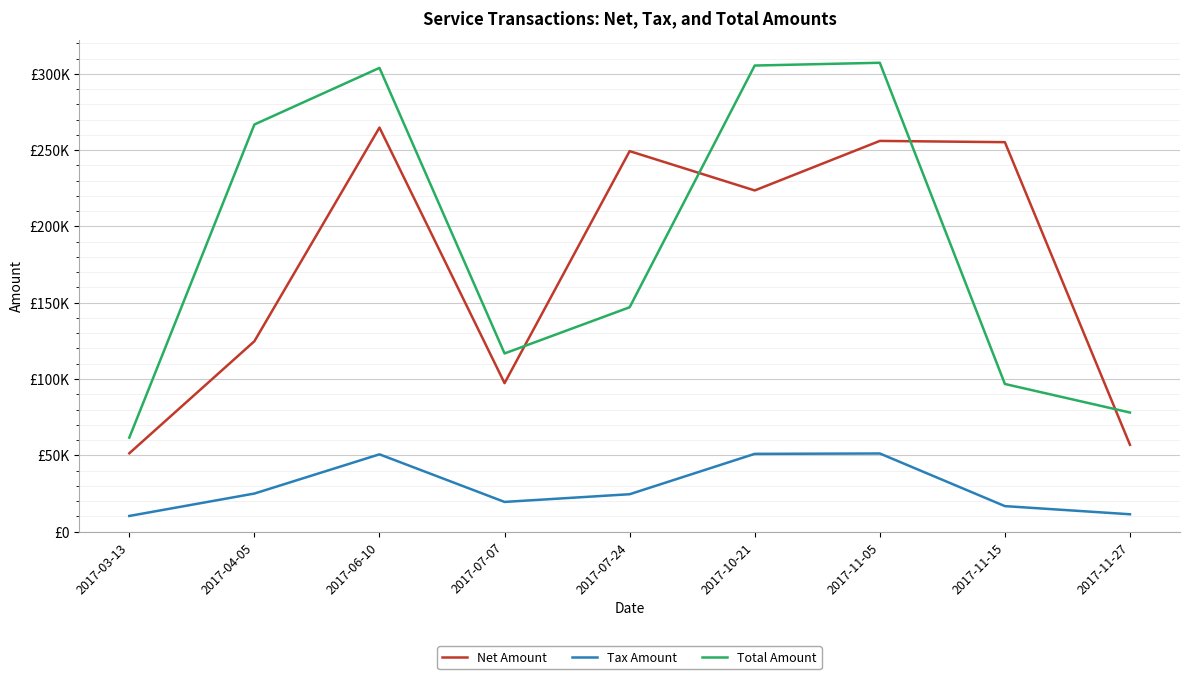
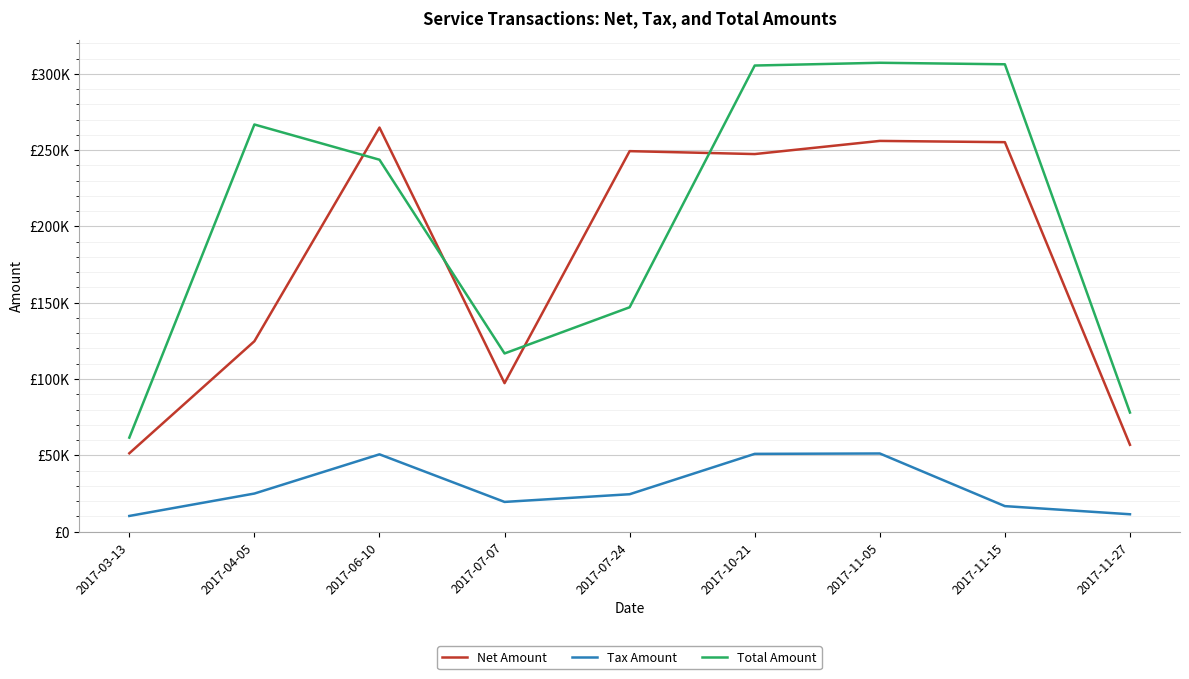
Total Amount, 2017-06-10: £304000 -> £244000
Net Amount, 2017-10-21: £224000 -> £247000
Total Amount, 2017-11-15: £97000 -> £306000
